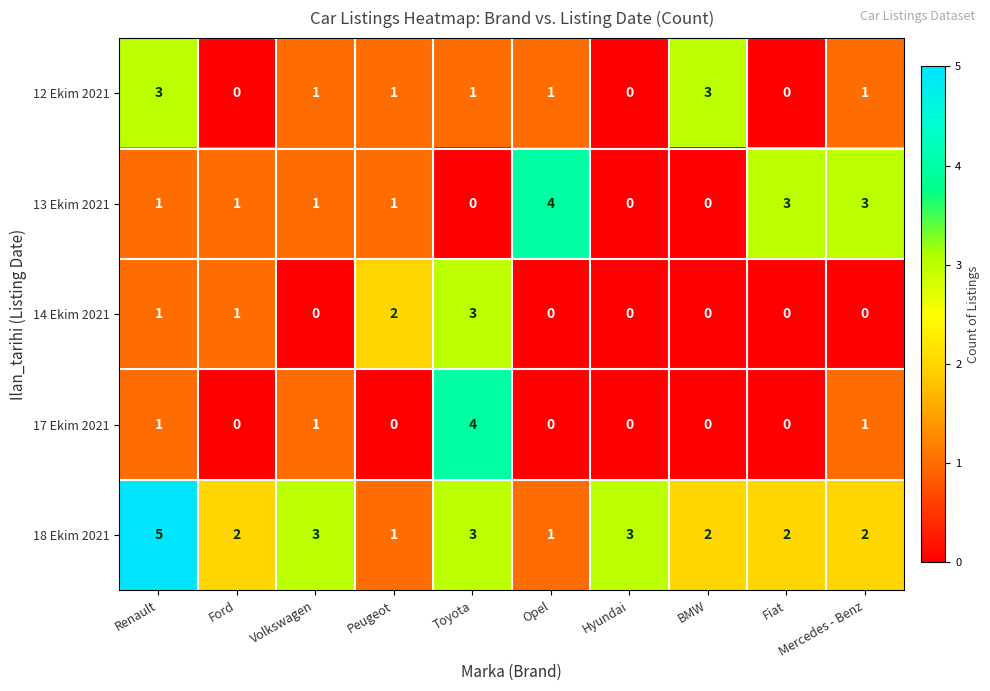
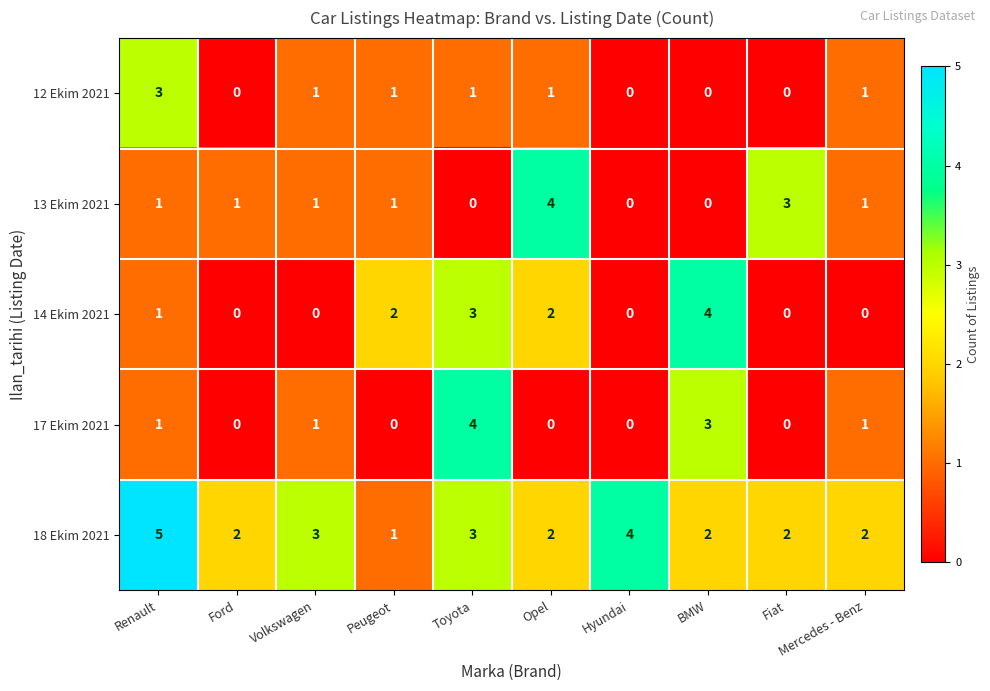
12 Ekim 2021, BMW: 3 -> 0
13 Ekim 2021, Mercedes - Benz: 3 -> 1
14 Ekim 2021, Ford: 1 -> 0
14 Ekim 2021, Opel: 0 -> 2
14 Ekim 2021, BMW: 0 -> 4
17 Ekim 2021, BMW: 0 -> 3
18 Ekim 2021, Opel: 1 -> 2
18 Ekim 2021, Hyundai: 3 -> 4
